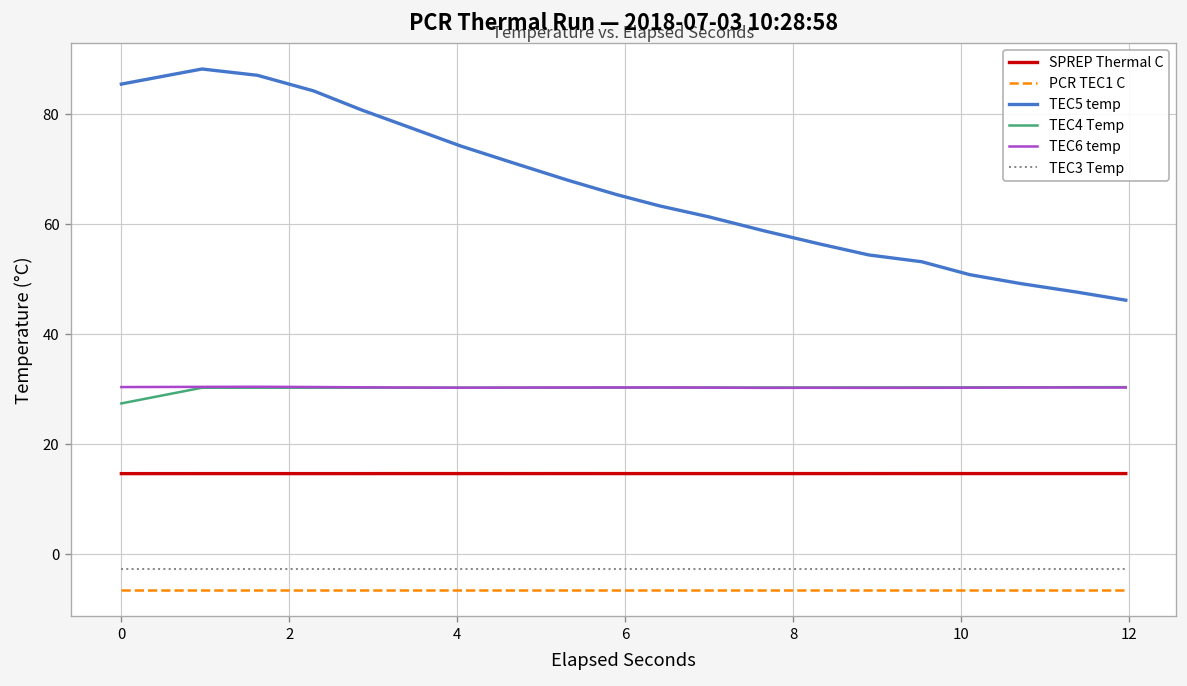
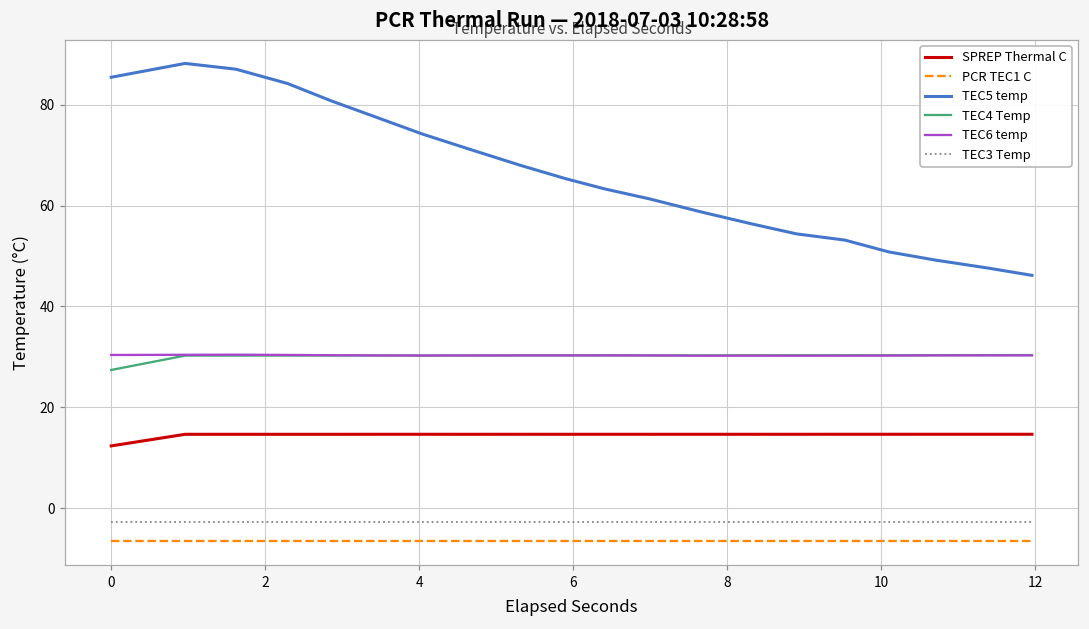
SPREP Thermal C, 0: 15 -> 12
